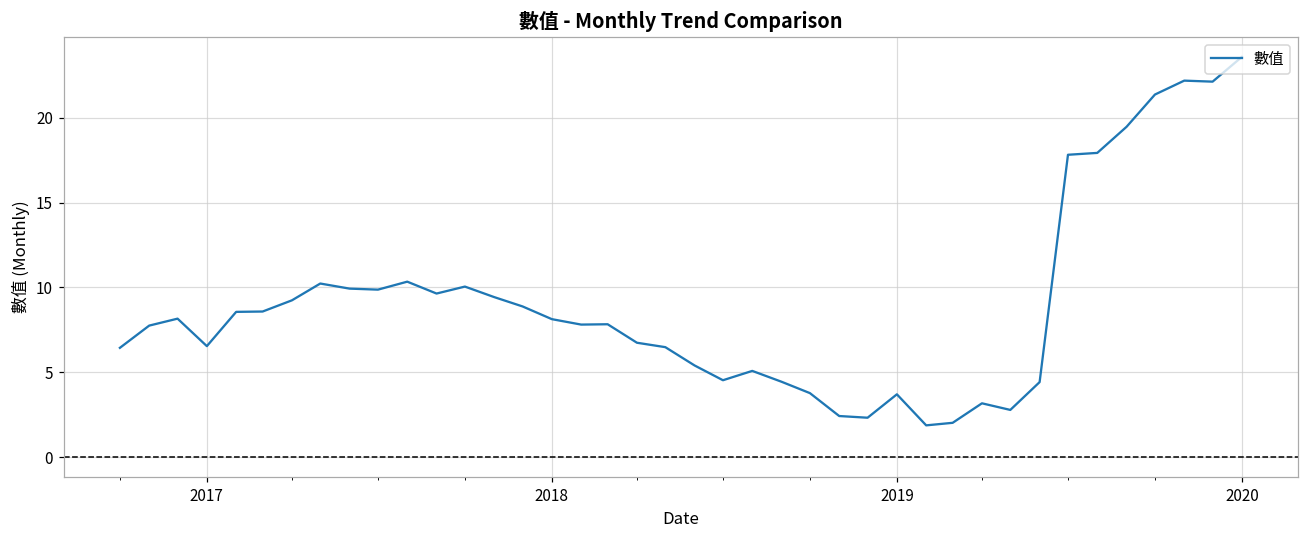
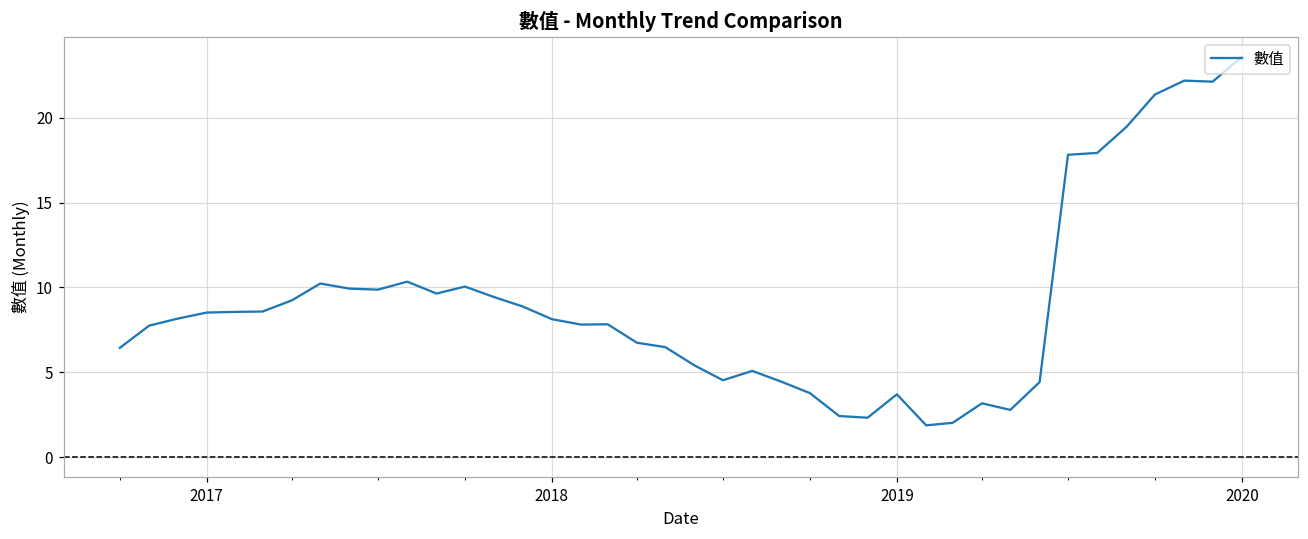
2017: 6.5 -> 8.5
